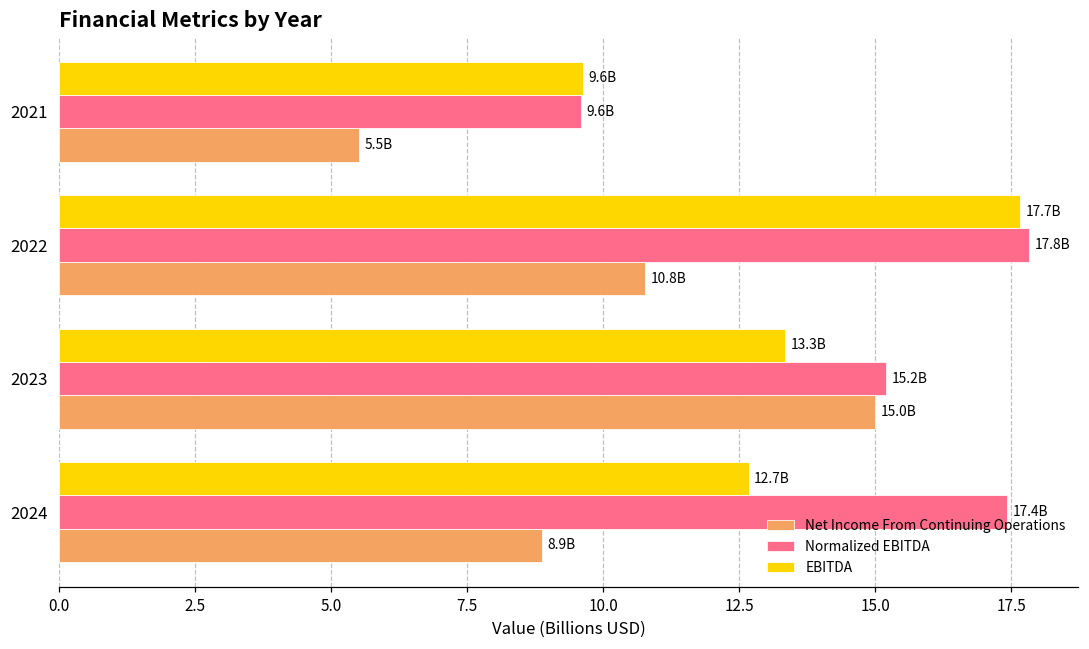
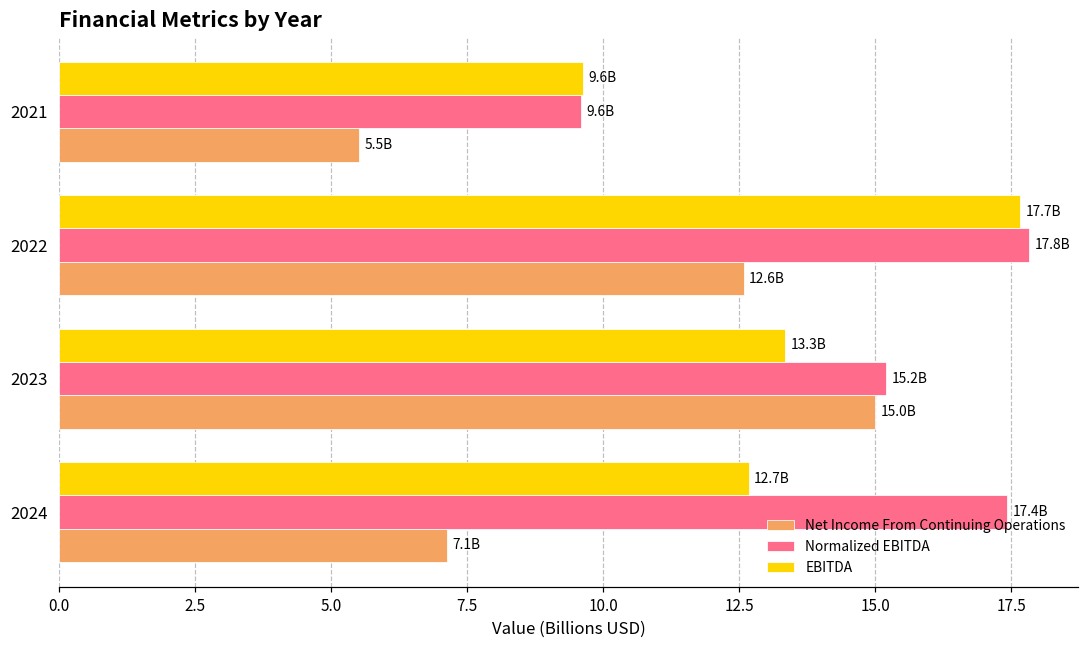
Net Income From Continuing Operations, 2022: 10.8B -> 12.6B
Net Income From Continuing Operations, 2024: 8.9B -> 7.1B
